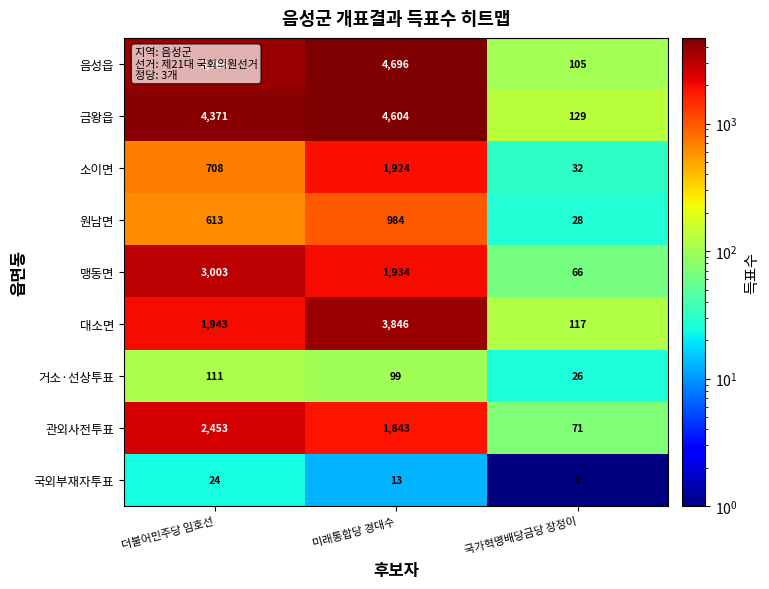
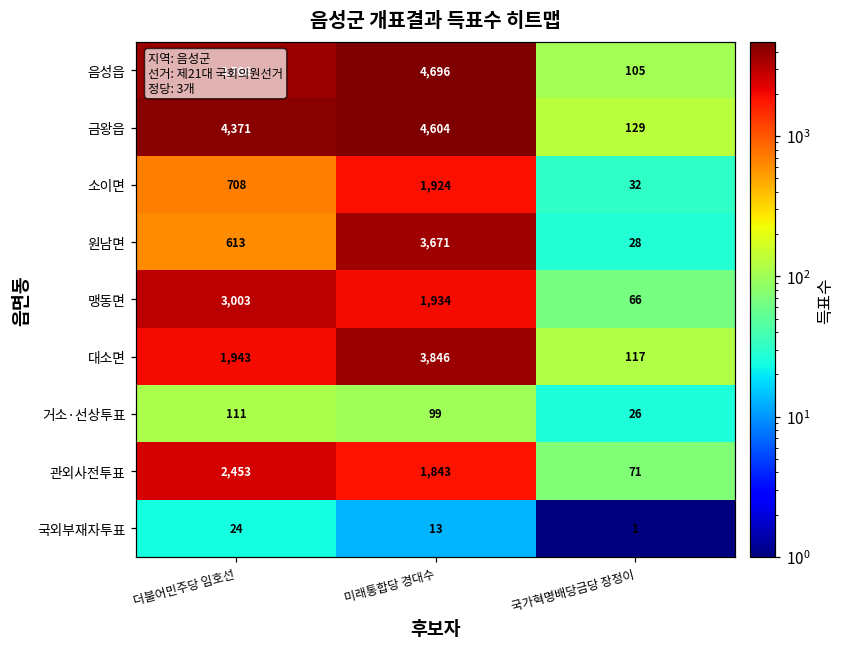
원남면, 미래통합당 경대수: 984 -> 3,671
